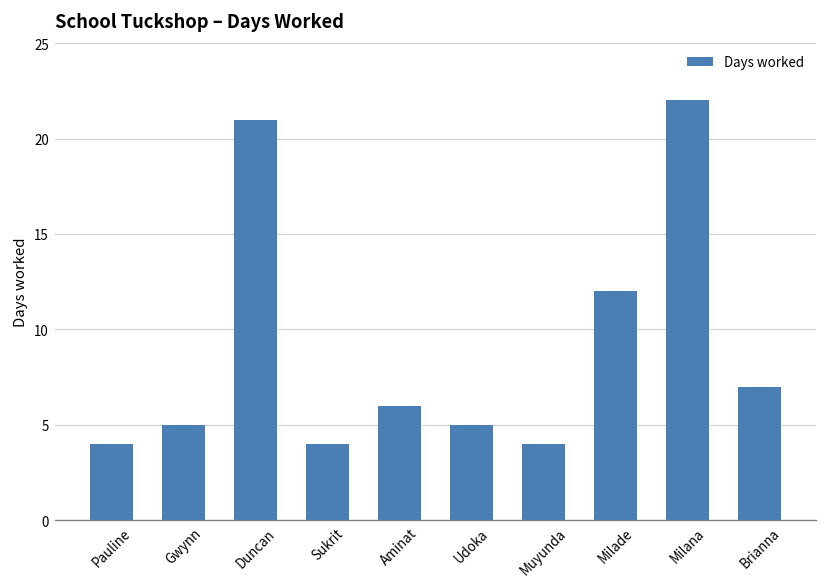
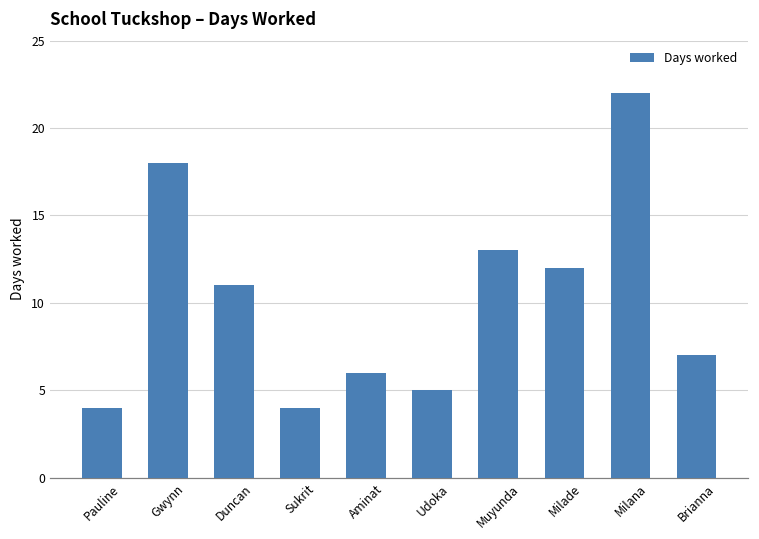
Gwynn: 5 -> 18
Duncan: 21 -> 11
Muyunda: 4 -> 13
